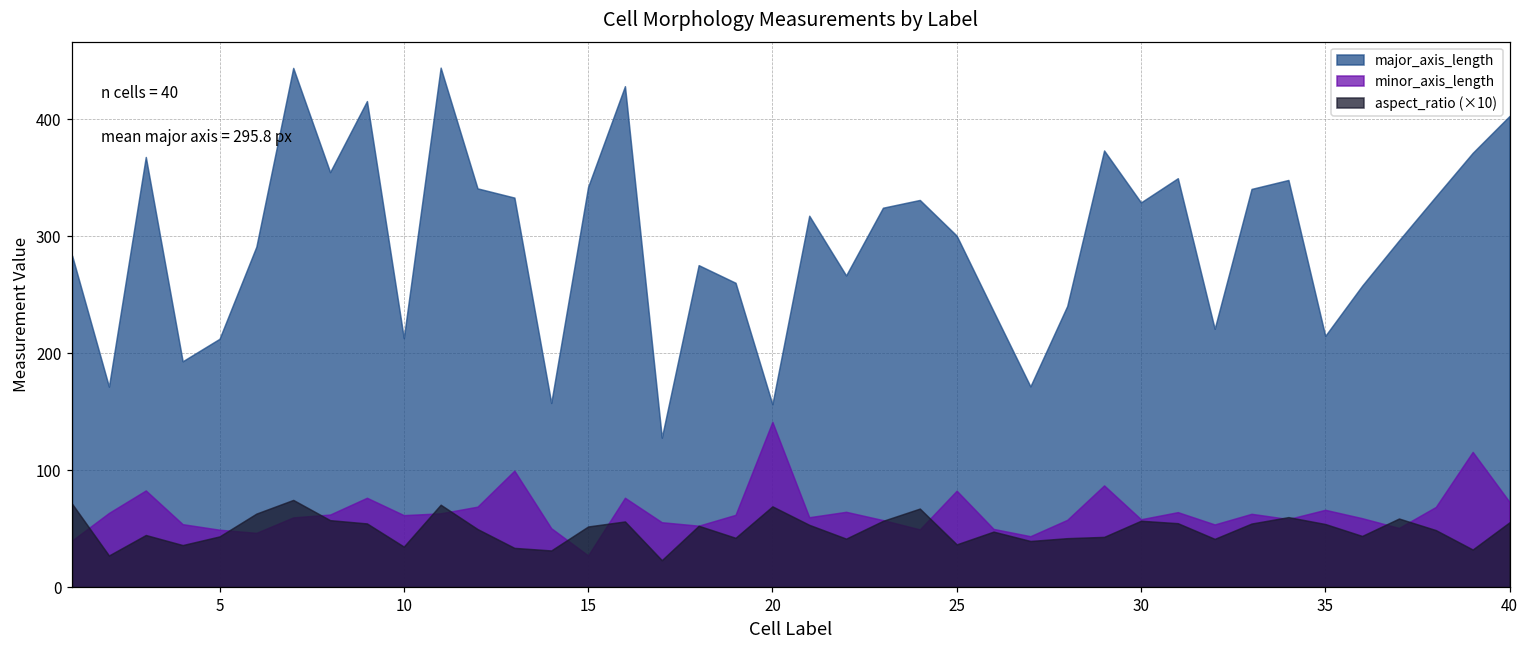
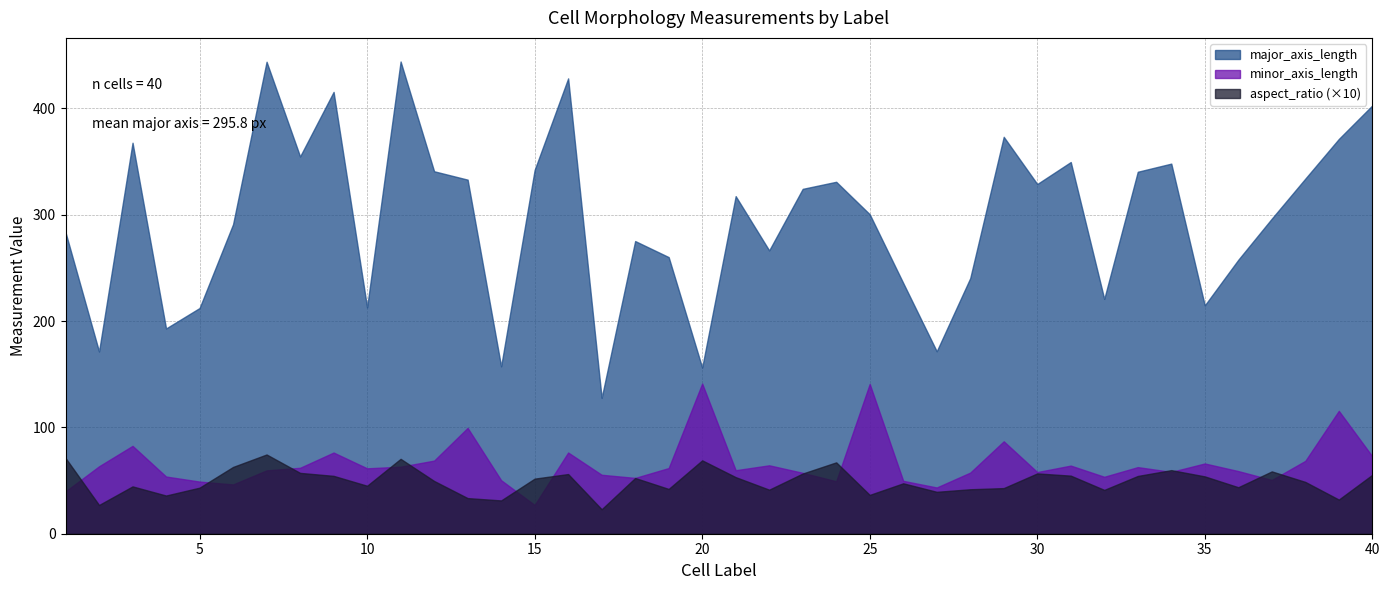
aspect_ratio (×10), 10: 35 -> 45
minor_axis_length, 25: 82 -> 141
